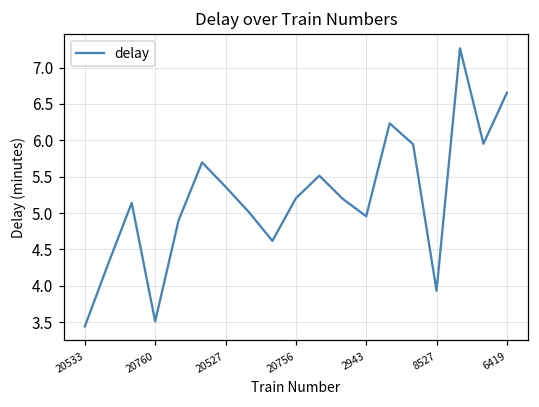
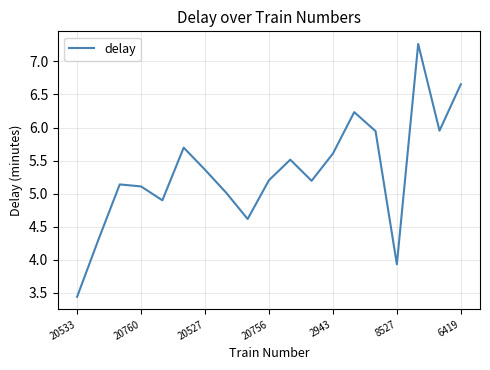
20760: 3.5 -> 5.1
2943: 5.0 -> 5.6
